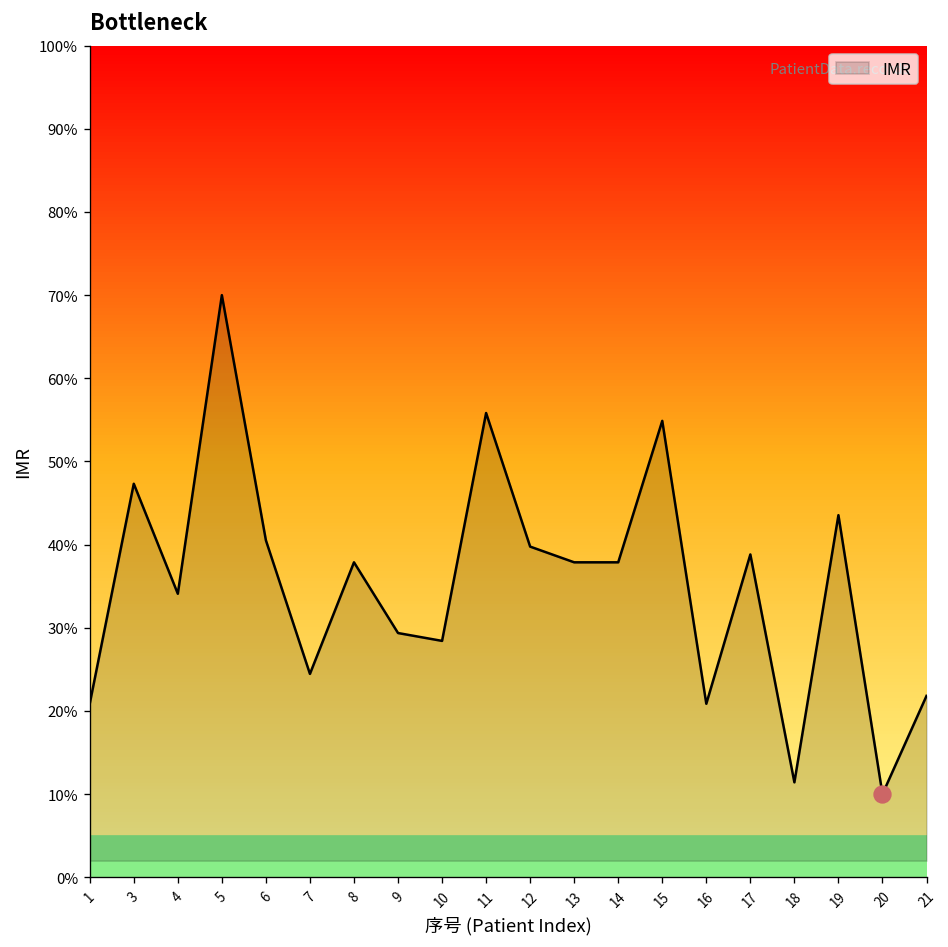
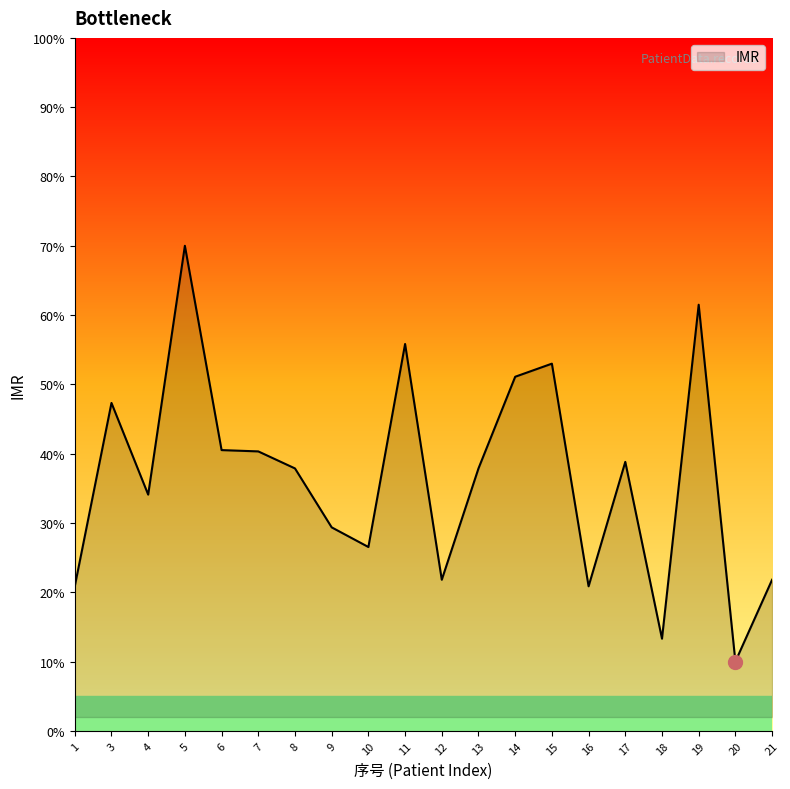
IMR, 7: 24% -> 40%
IMR, 10: 28% -> 27%
IMR, 12: 40% -> 22%
IMR, 14: 38% -> 51%
IMR, 15: 55% -> 53%
IMR, 18: 11% -> 13%
IMR, 19: 44% -> 61%
